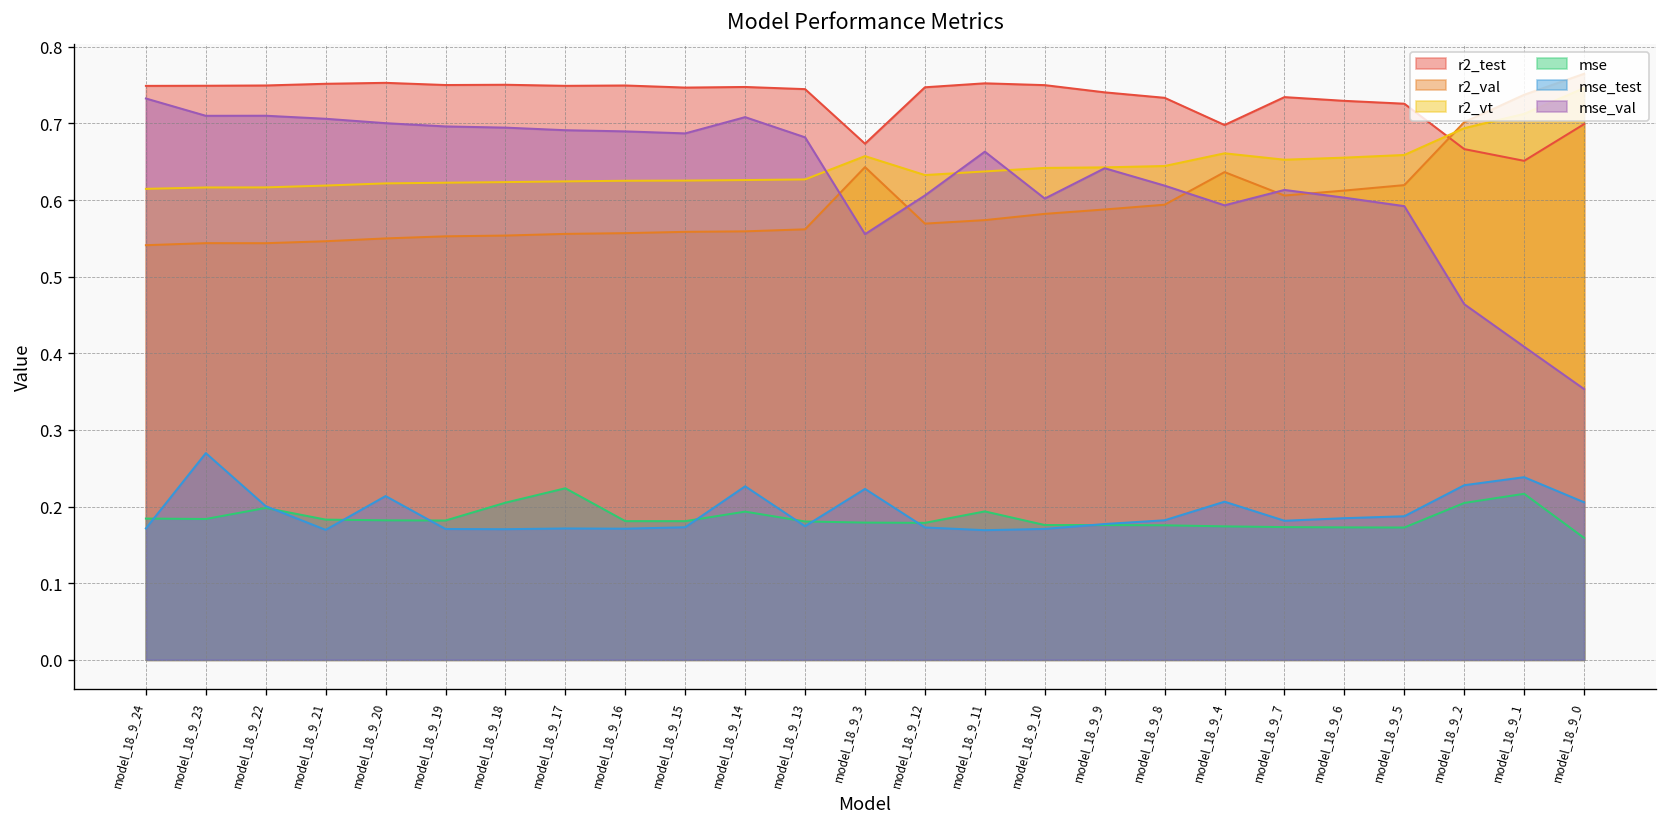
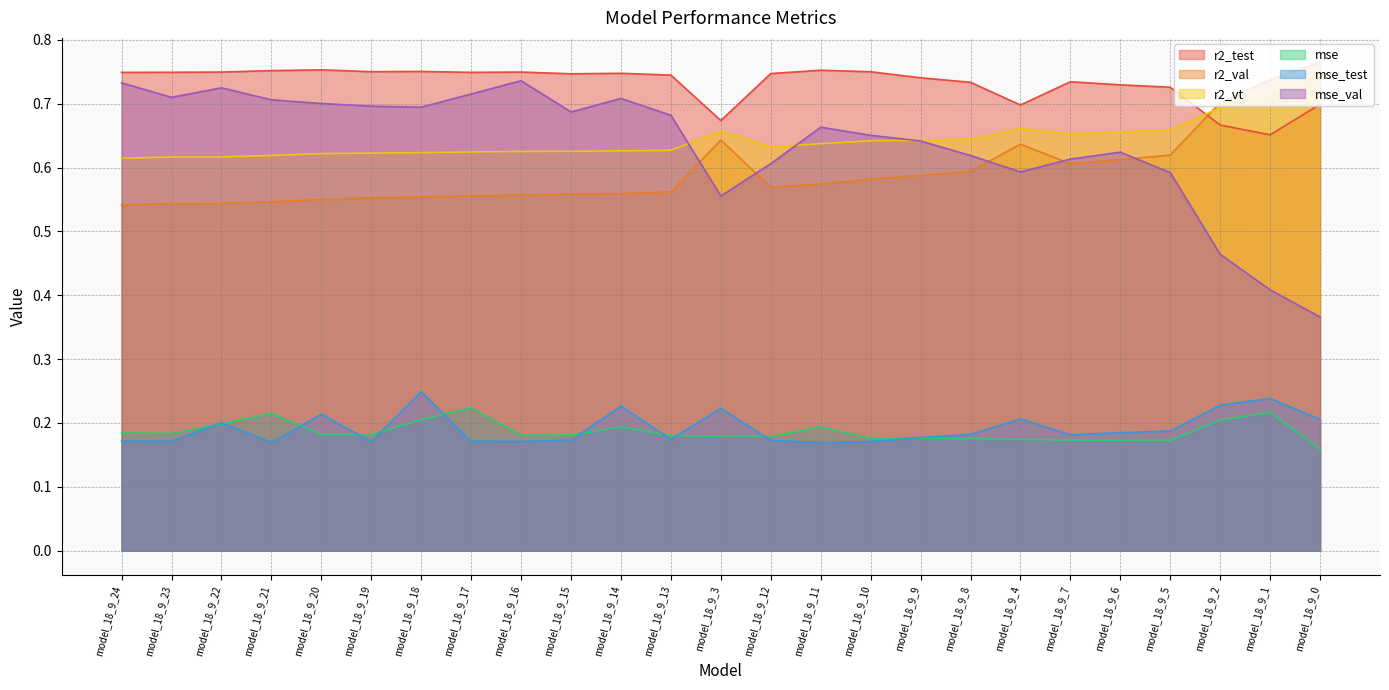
mse_test, model_18_9_23: 0.27 -> 0.17
mse_val, model_18_9_22: 0.71 -> 0.72
mse, model_18_9_21: 0.18 -> 0.22
mse_test, model_18_9_18: 0.17 -> 0.25
mse_val, model_18_9_17: 0.69 -> 0.72
mse_val, model_18_9_16: 0.69 -> 0.74
mse_val, model_18_9_10: 0.60 -> 0.65
mse_val, model_18_9_6: 0.60 -> 0.62
mse_val, model_18_9_0: 0.35 -> 0.37
